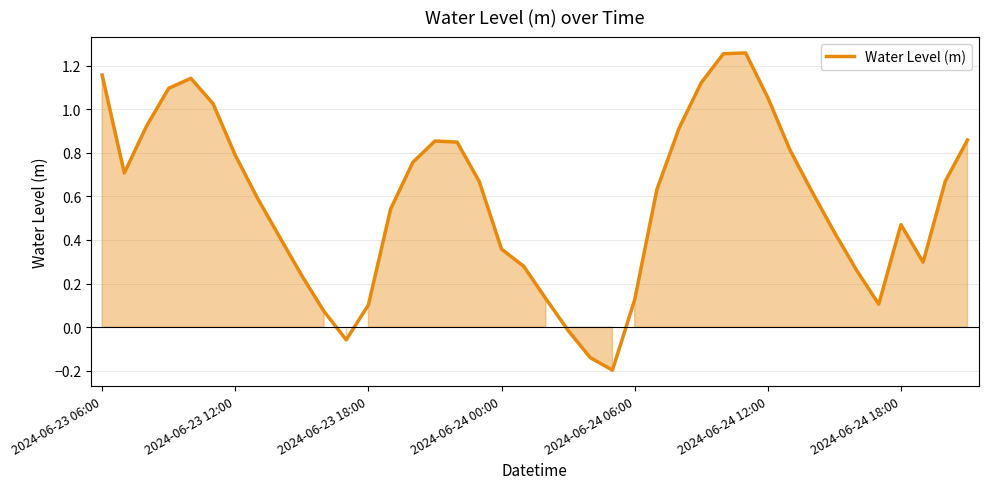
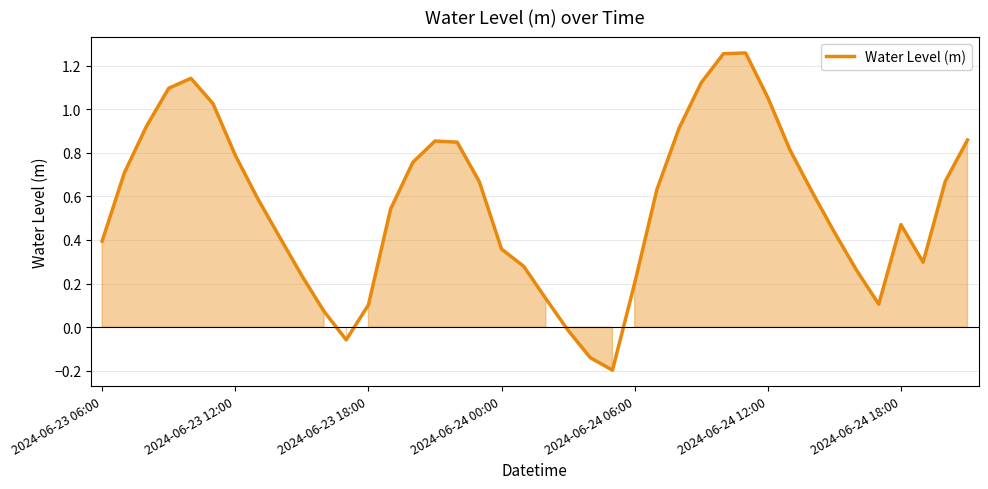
2024-06-23 06:00: 1.16 -> 0.39
2024-06-24 06:00: 0.13 -> 0.20
